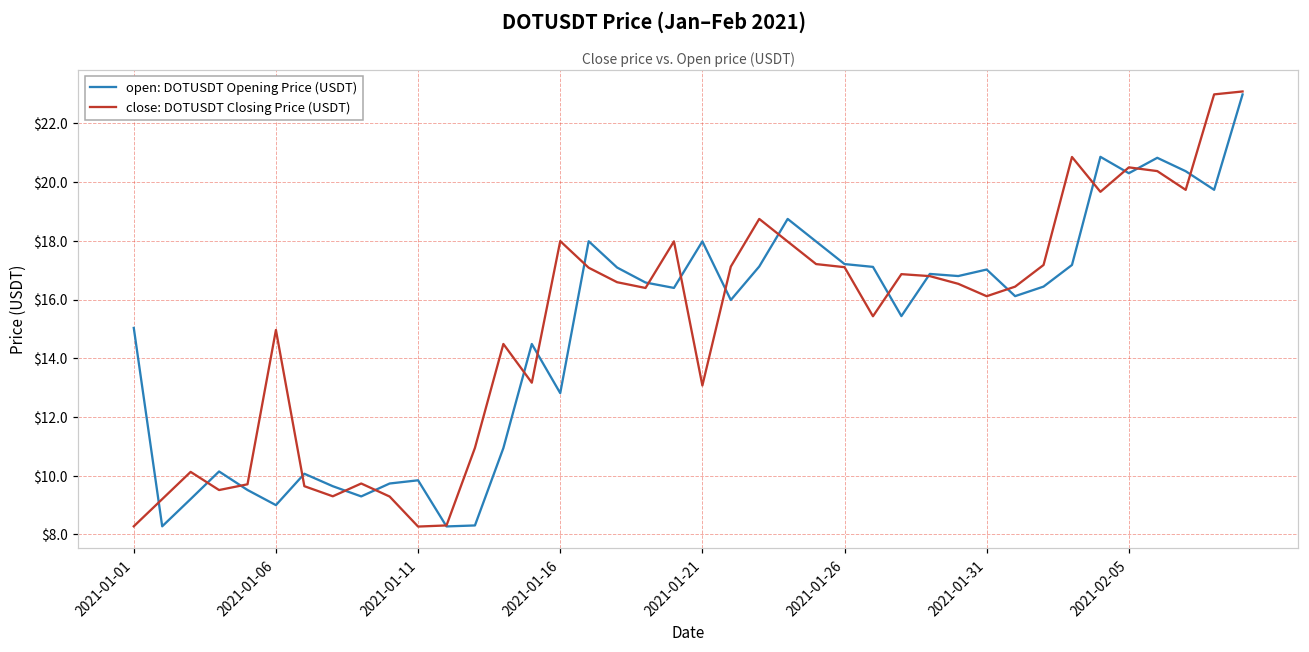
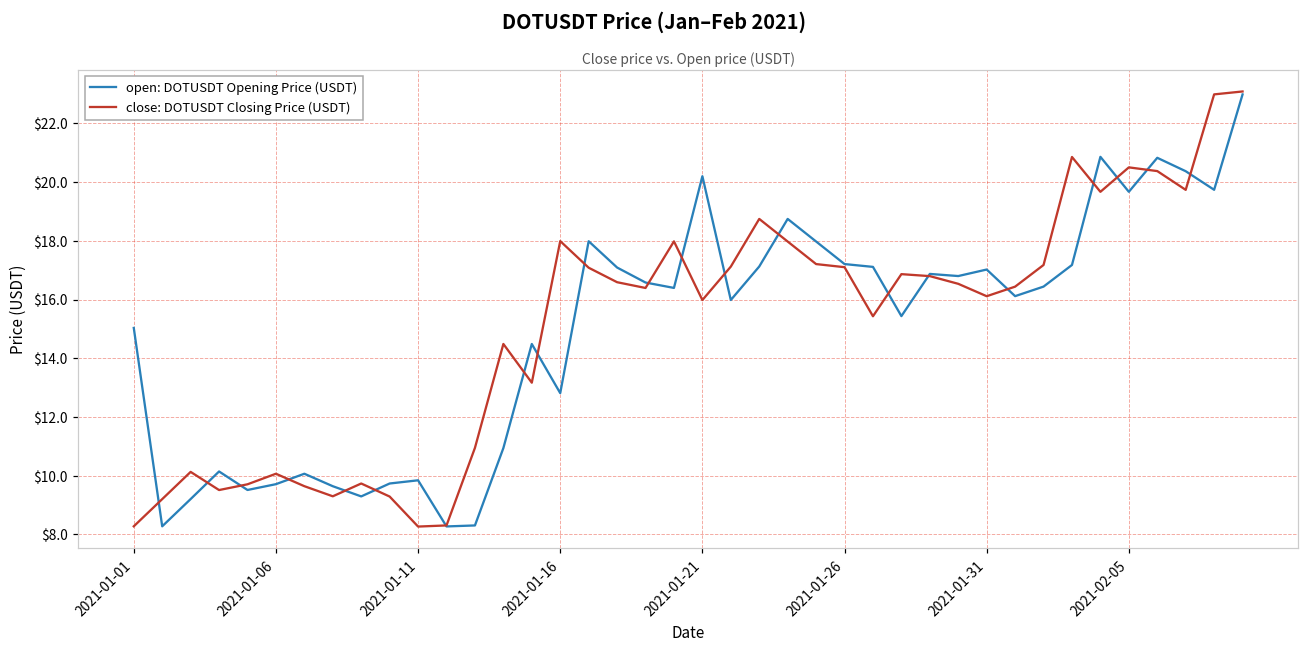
open: DOTUSDT Opening Price (USDT), 2021-01-06: $9.0 -> $9.7
close: DOTUSDT Closing Price (USDT), 2021-01-06: $15.0 -> $10.1
open: DOTUSDT Opening Price (USDT), 2021-01-21: $18.0 -> $20.2
close: DOTUSDT Closing Price (USDT), 2021-01-21: $13.1 -> $16.0
open: DOTUSDT Opening Price (USDT), 2021-02-05: $20.3 -> $19.7
